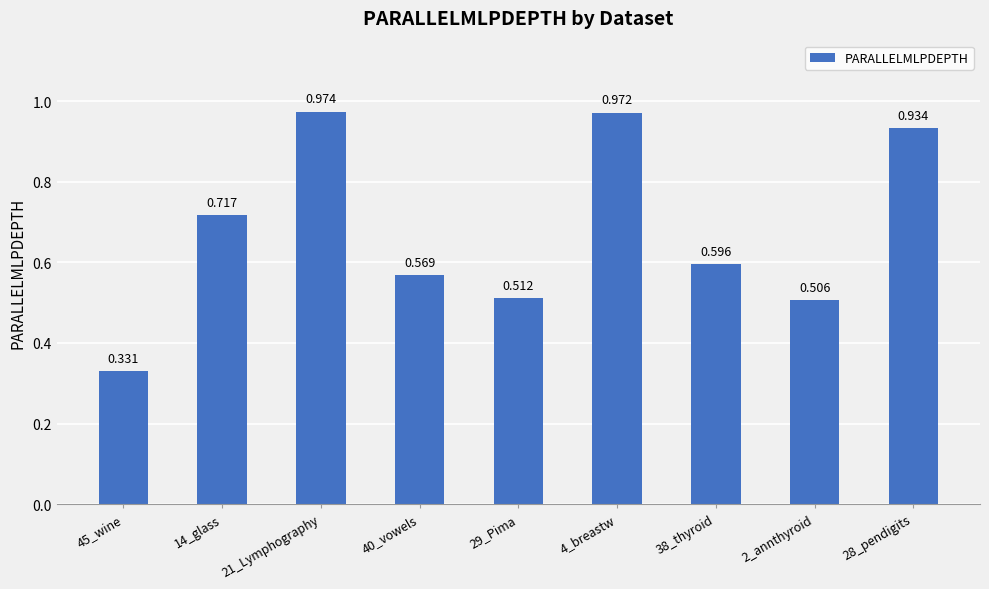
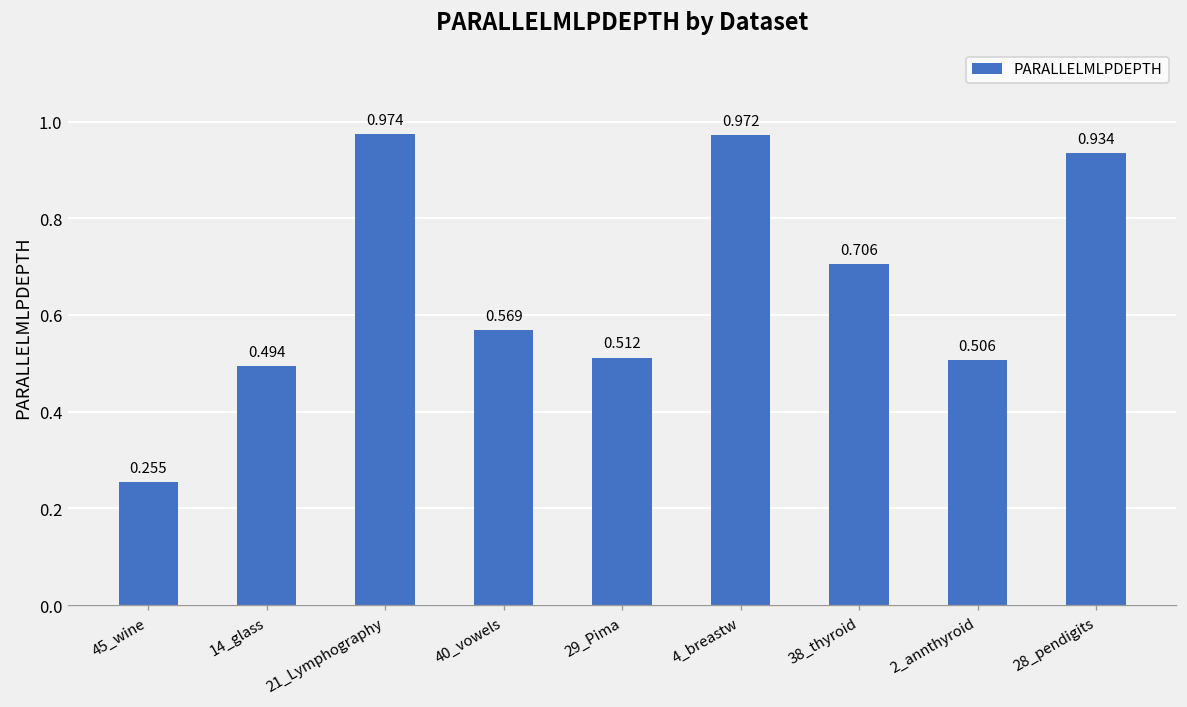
45_wine: 0.331 -> 0.255
14_glass: 0.717 -> 0.494
38_thyroid: 0.596 -> 0.706
